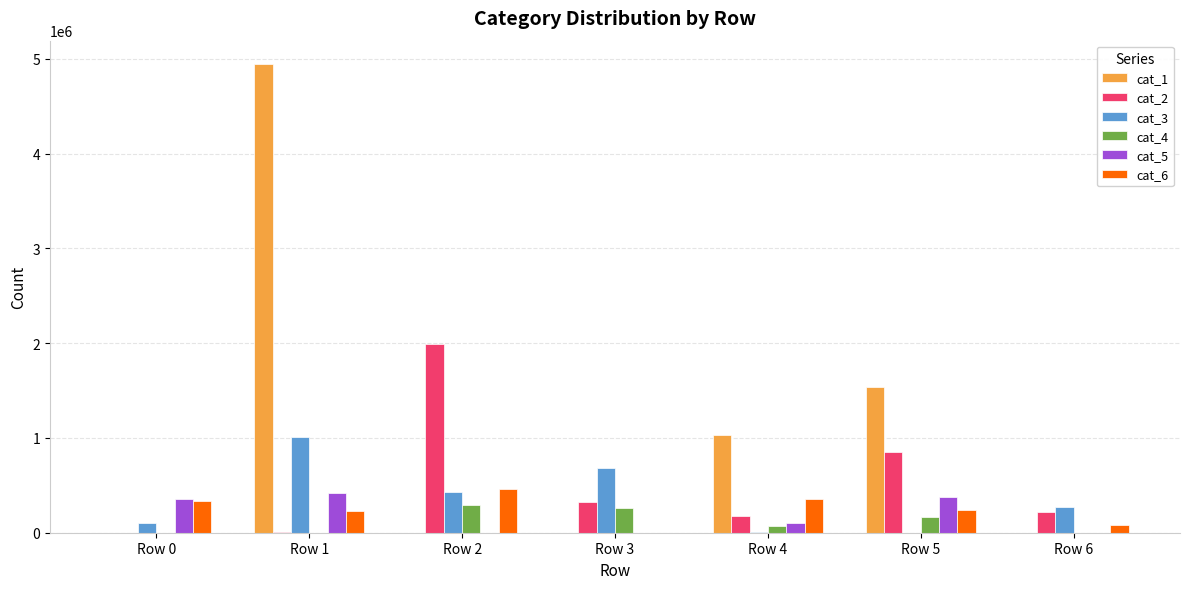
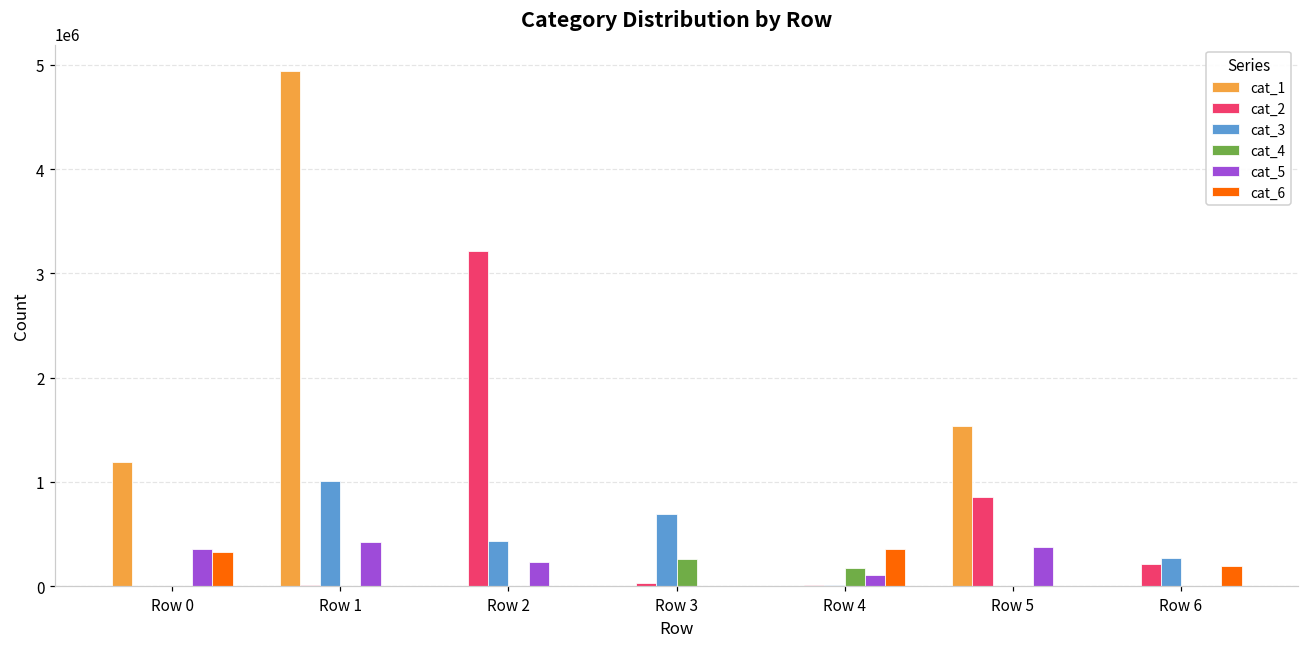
cat_1, Row 0: 0 -> 1200000
cat_3, Row 0: 100000 -> 0
cat_6, Row 1: 200000 -> 0
cat_2, Row 2: 2000000 -> 3200000
cat_4, Row 2: 300000 -> 0
cat_5, Row 2: 0 -> 200000
cat_6, Row 2: 500000 -> 0
cat_2, Row 3: 300000 -> 0
cat_1, Row 4: 1000000 -> 0
cat_2, Row 4: 200000 -> 0
cat_4, Row 4: 100000 -> 200000
cat_4, Row 5: 200000 -> 0
cat_6, Row 5: 200000 -> 0
cat_6, Row 6: 100000 -> 200000
